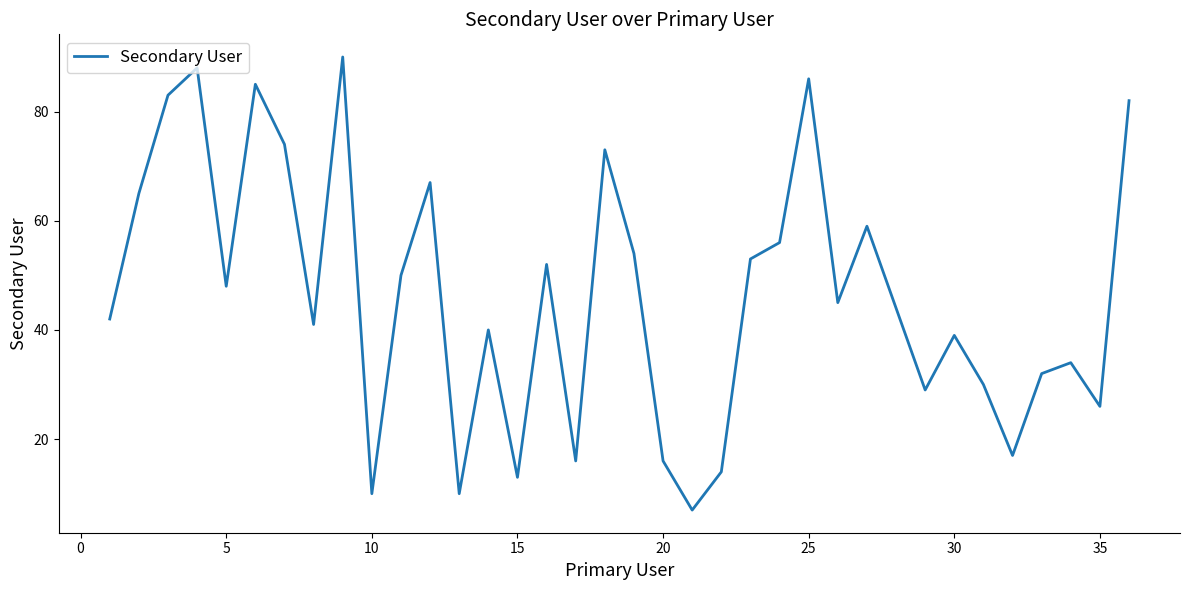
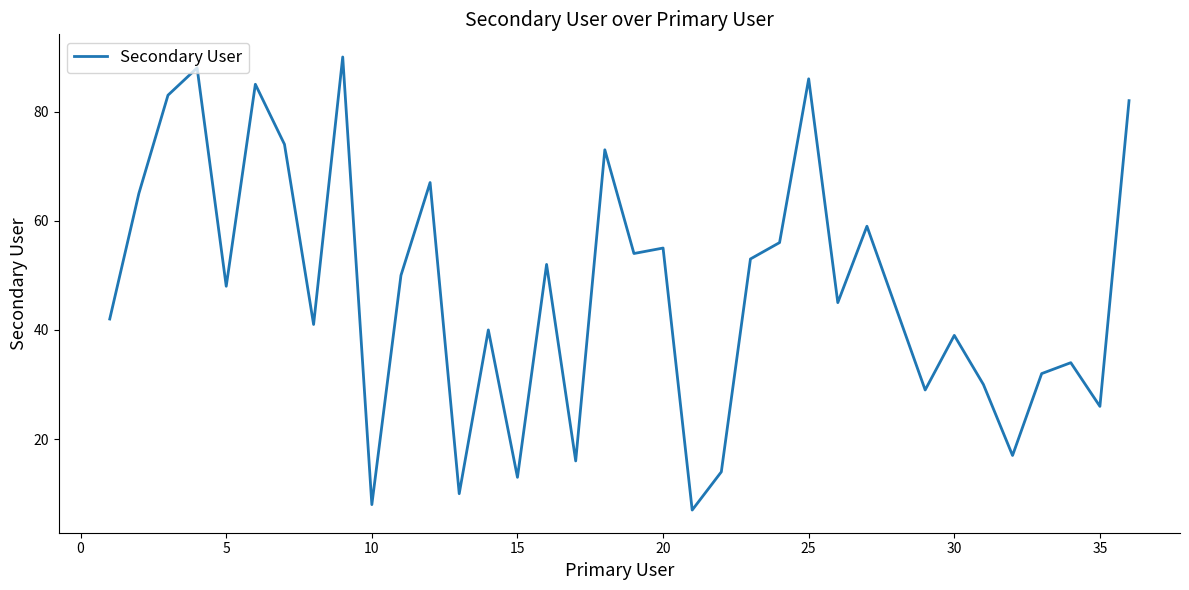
10: 10 -> 8
20: 16 -> 55
